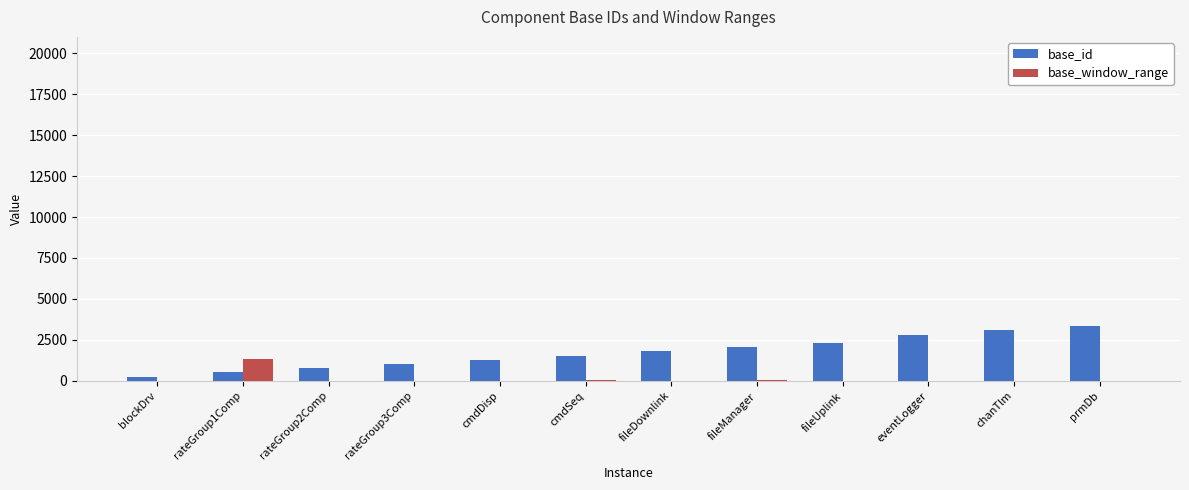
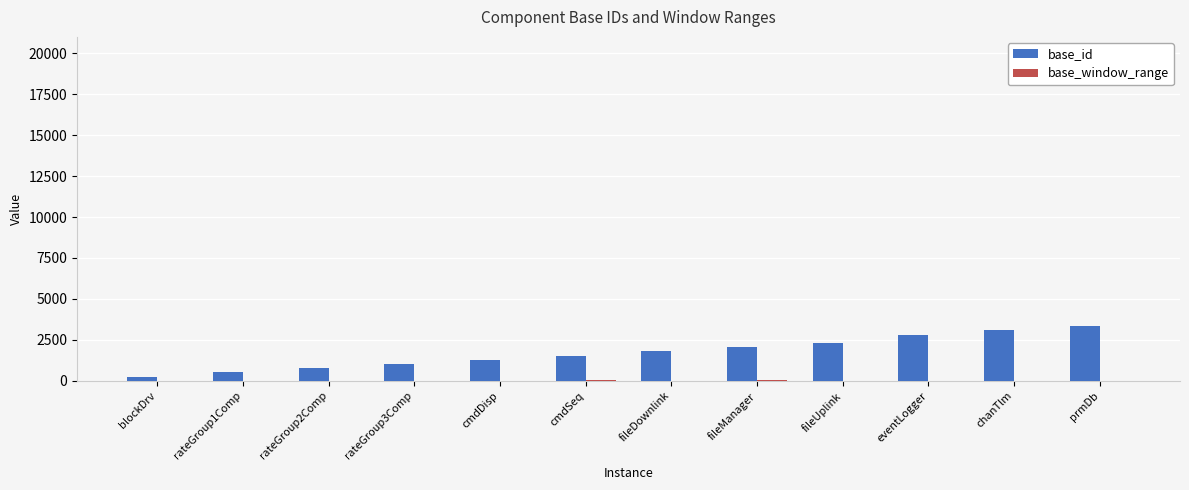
base_window_range, rateGroup1Comp: 1300 -> 0
